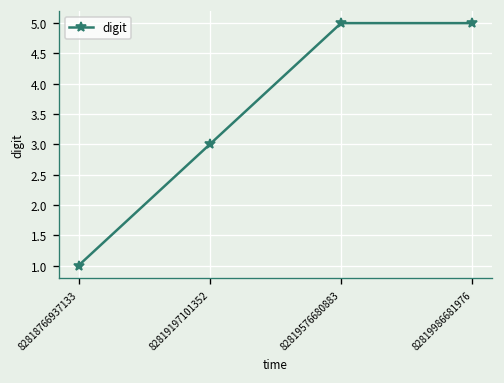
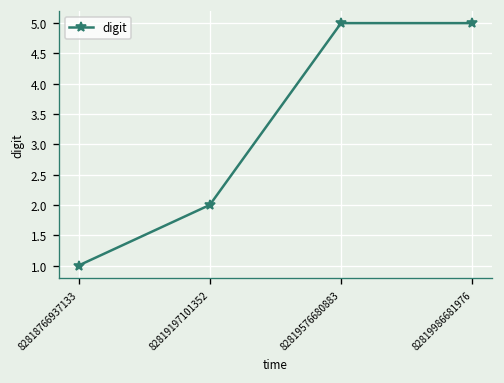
82819197101352: 3 -> 2
